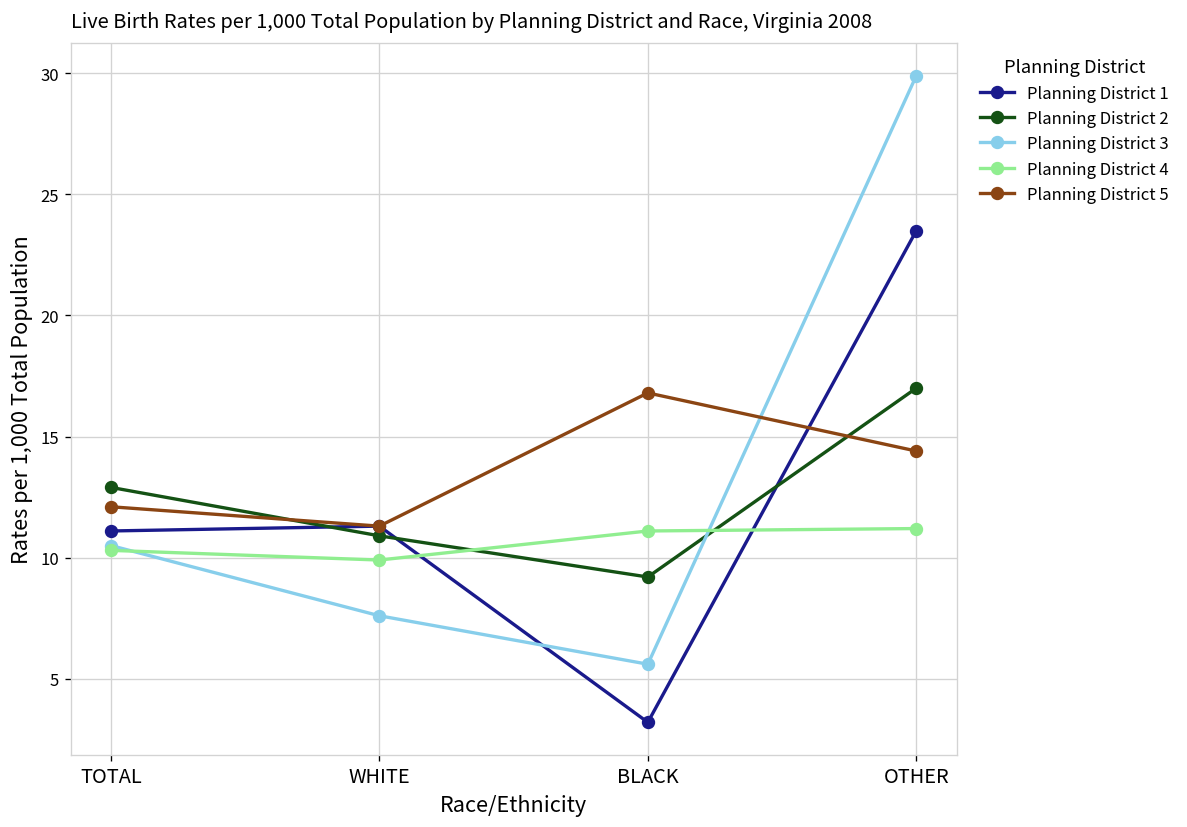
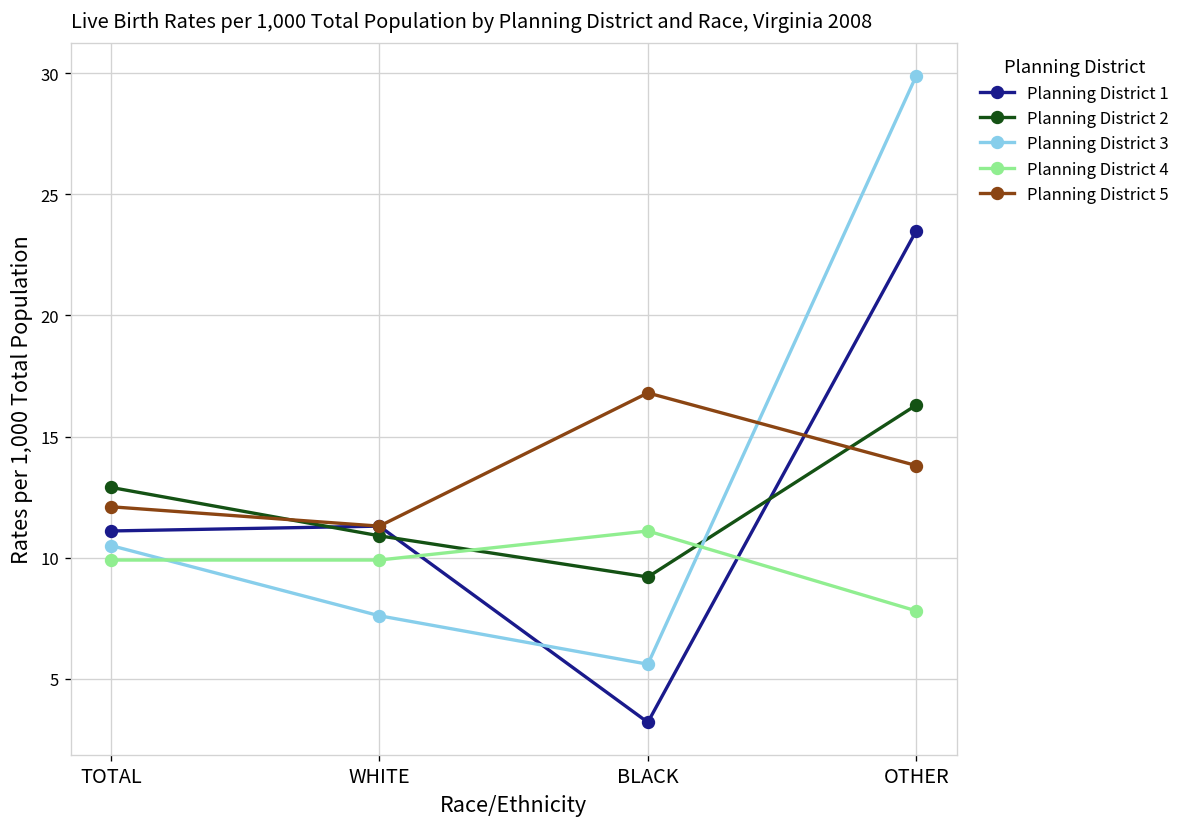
Planning District 4, TOTAL: 10.3 -> 9.9
Planning District 2, OTHER: 17.0 -> 16.3
Planning District 4, OTHER: 11.2 -> 7.8
Planning District 5, OTHER: 14.4 -> 13.8
